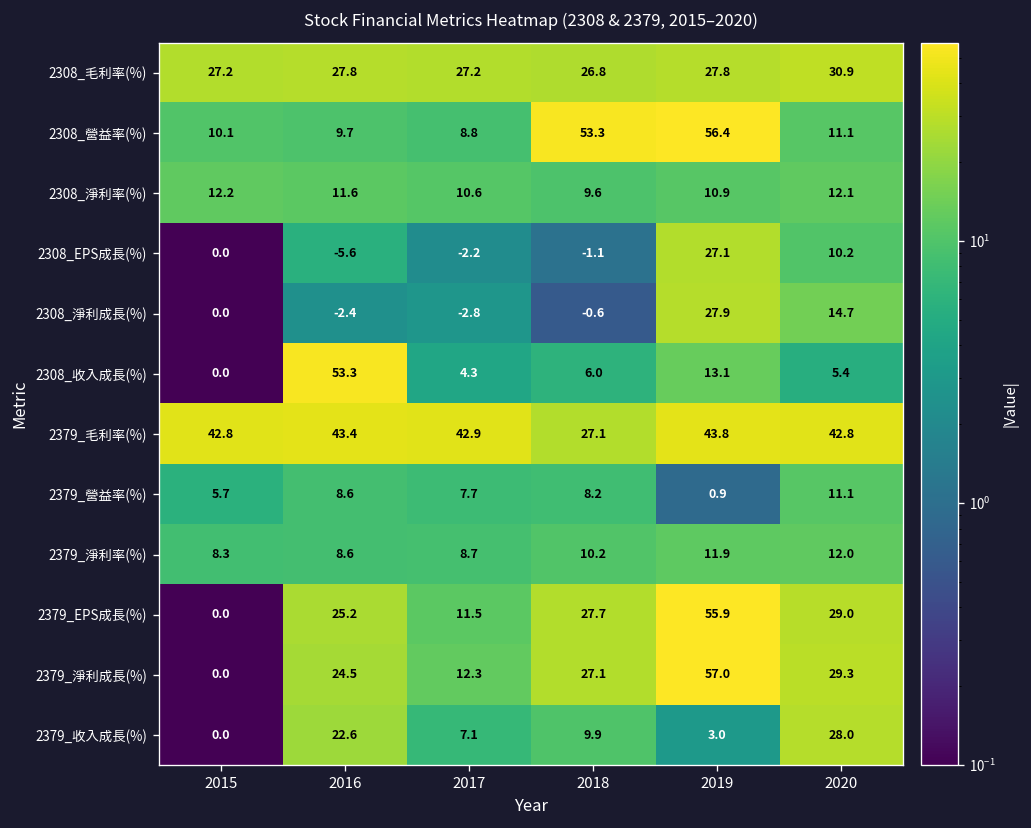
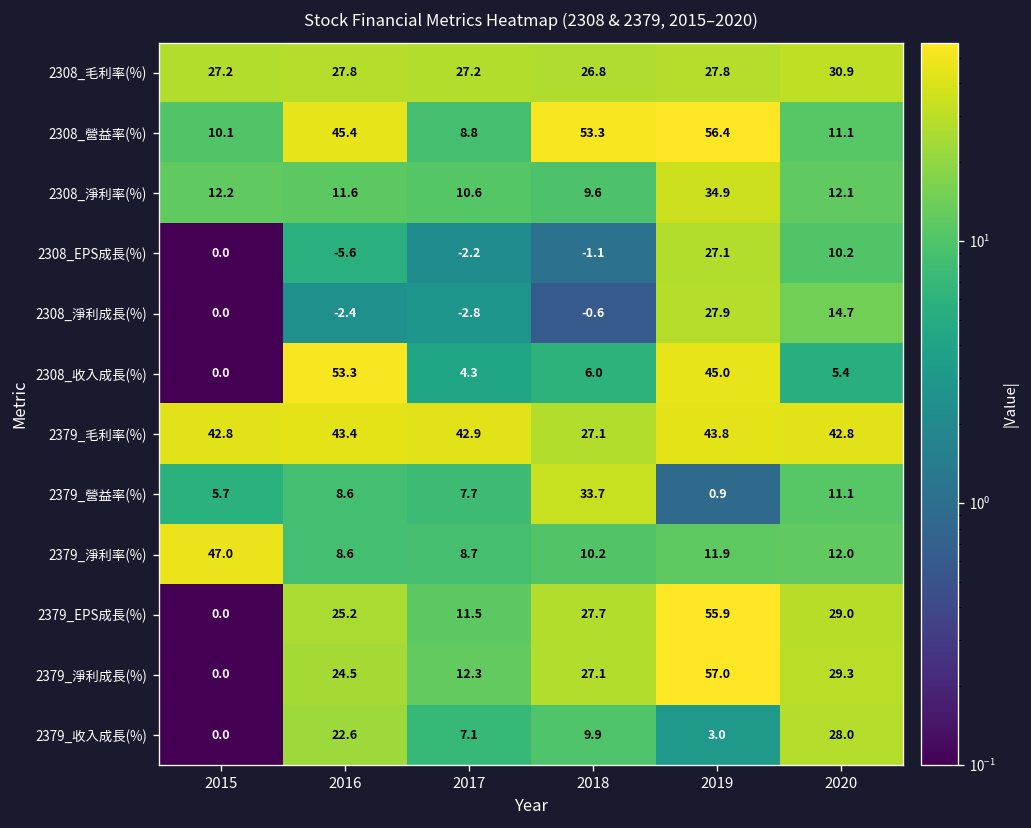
2308_營益率(%), 2016: 9.7 -> 45.4
2308_淨利率(%), 2019: 10.9 -> 34.9
2308_收入成長(%), 2019: 13.1 -> 45.0
2379_營益率(%), 2018: 8.2 -> 33.7
2379_淨利率(%), 2015: 8.3 -> 47.0
